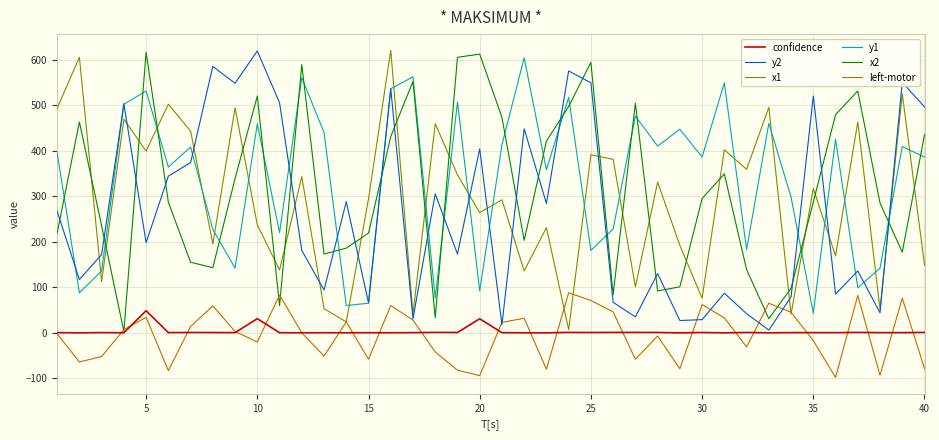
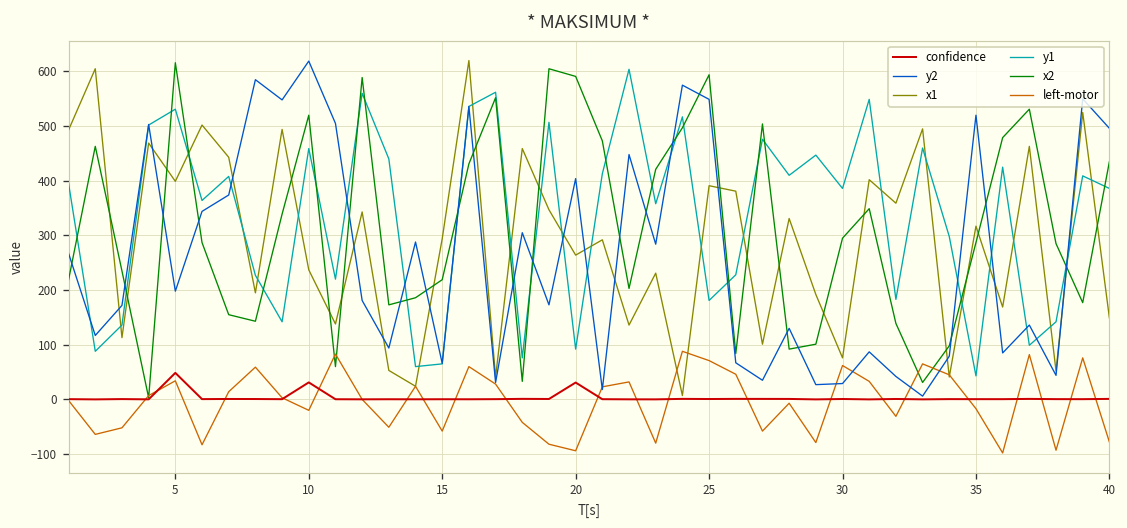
x2, 20: 610 -> 590
